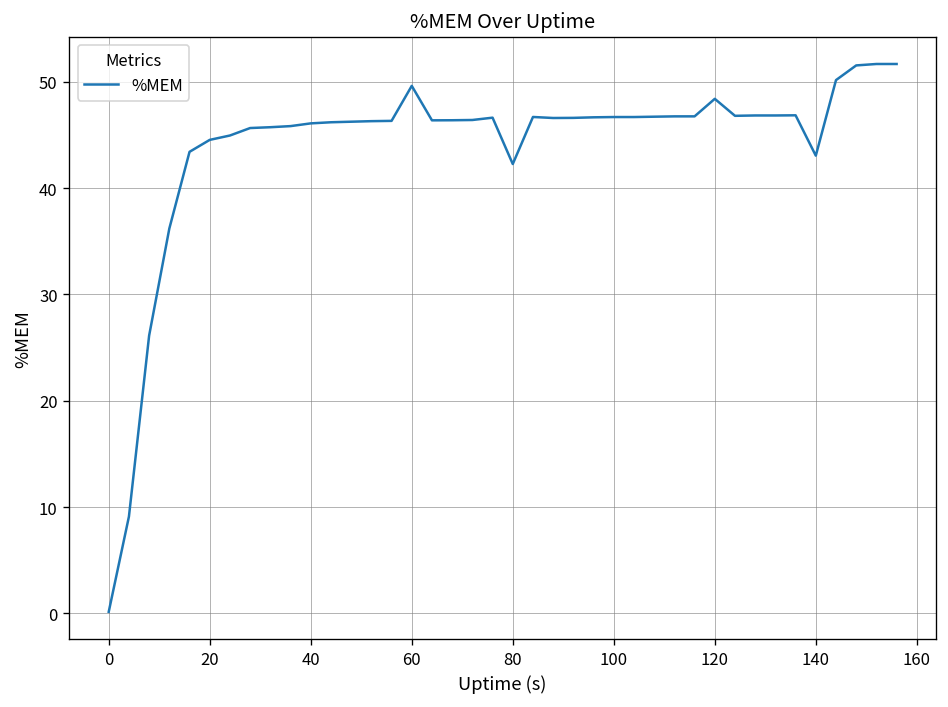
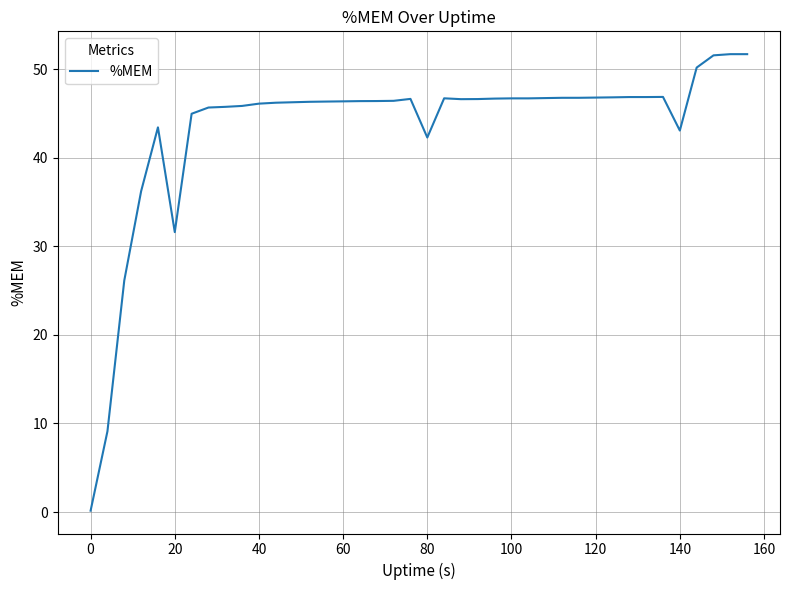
20: 45 -> 32
60: 50 -> 46
120: 48 -> 47
